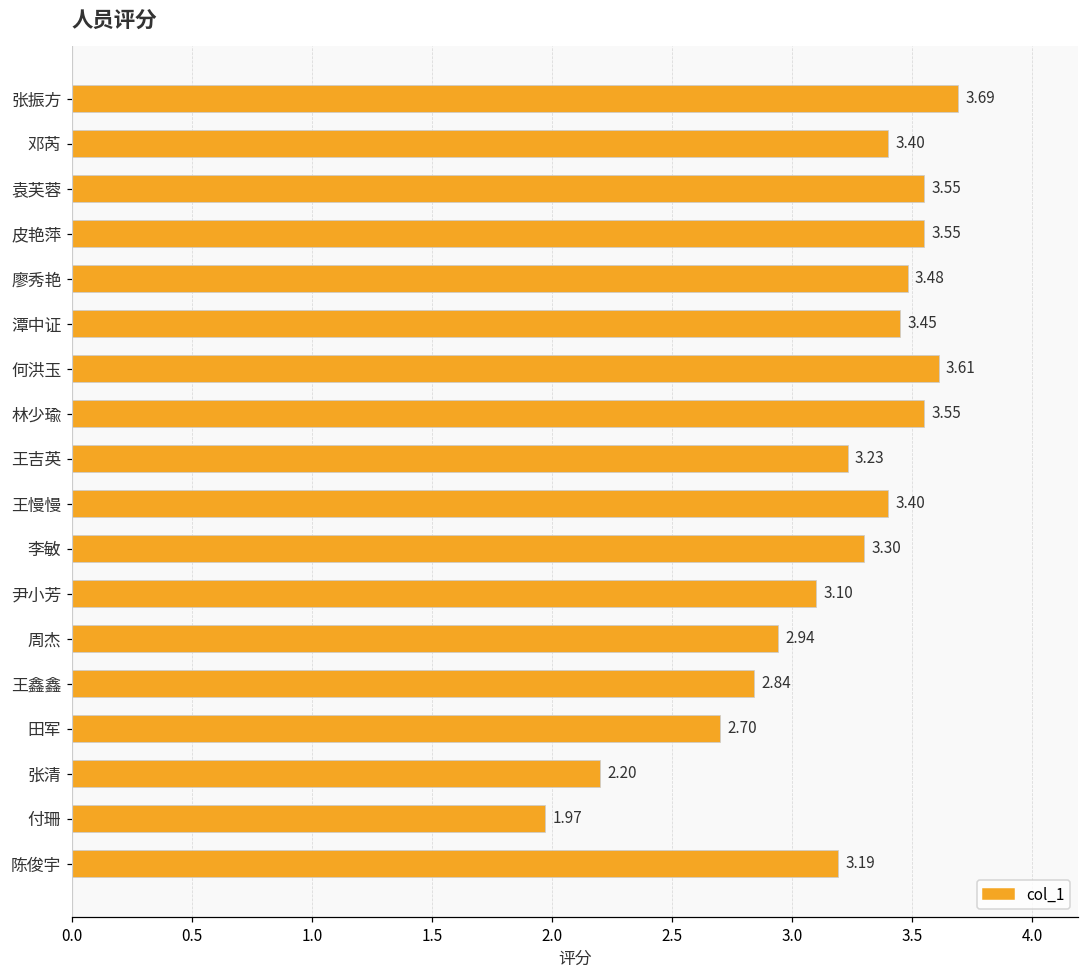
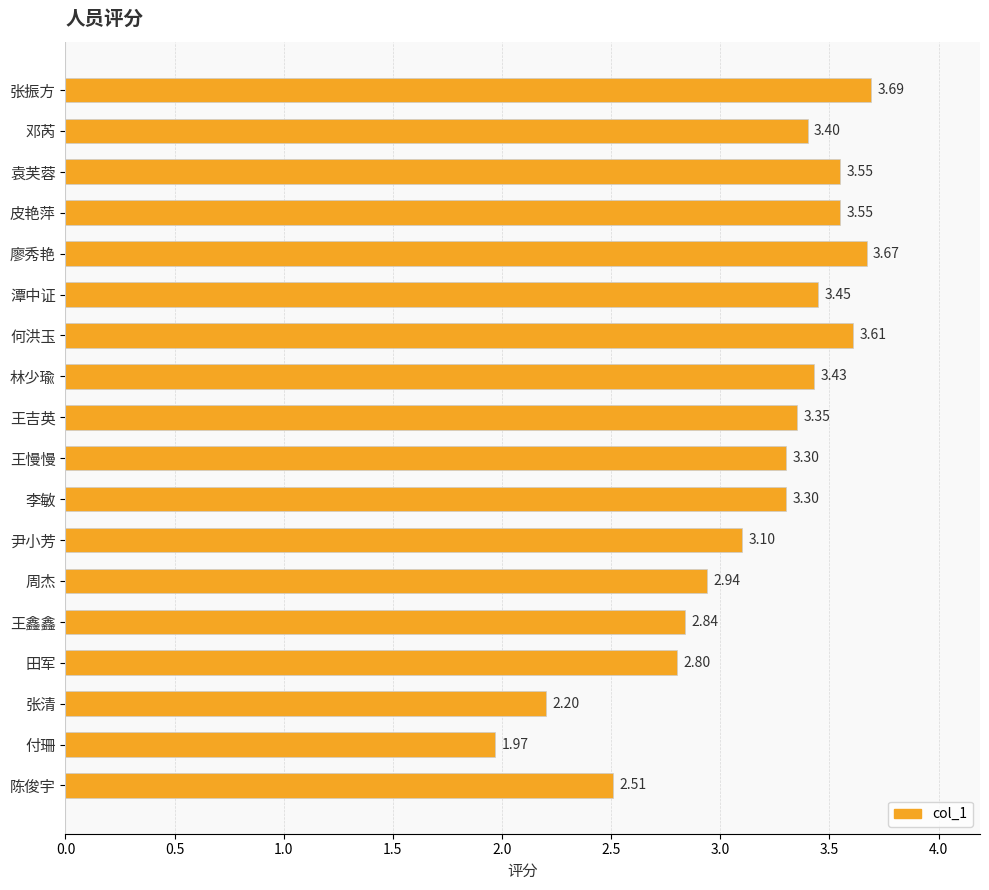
廖秀艳: 3.48 -> 3.67
林少瑜: 3.55 -> 3.43
王吉英: 3.23 -> 3.35
王慢慢: 3.40 -> 3.30
田军: 2.70 -> 2.80
陈俊宇: 3.19 -> 2.51
